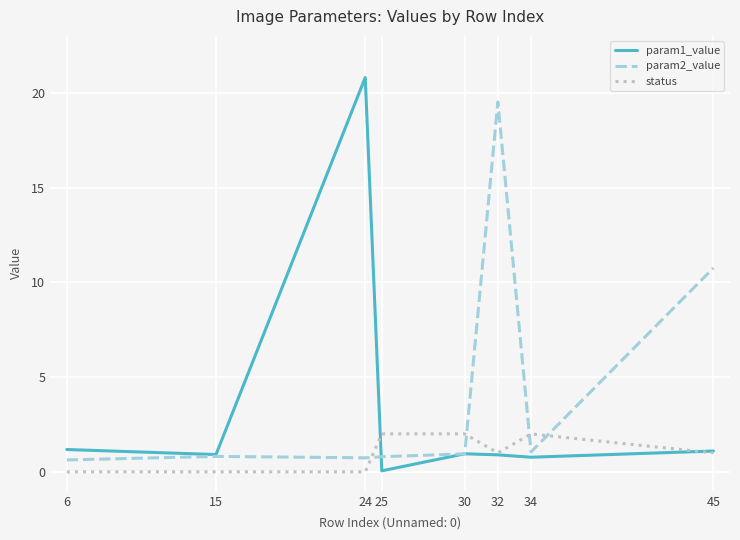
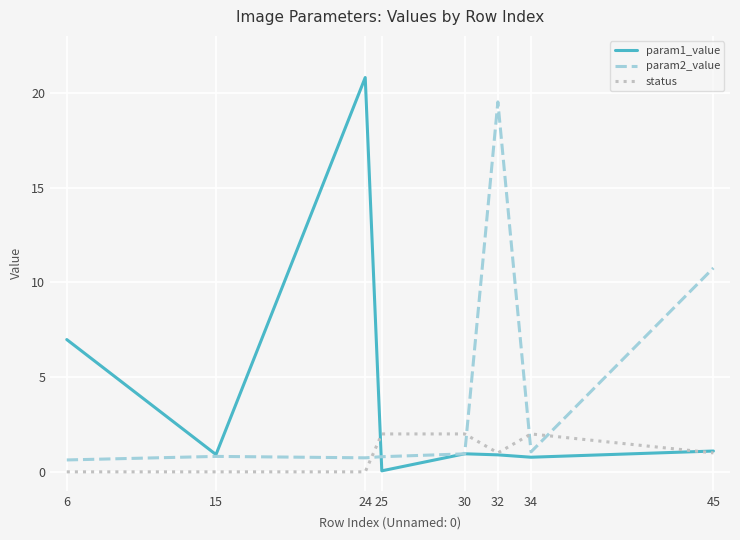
param1_value, 6: 1.2 -> 7.0
